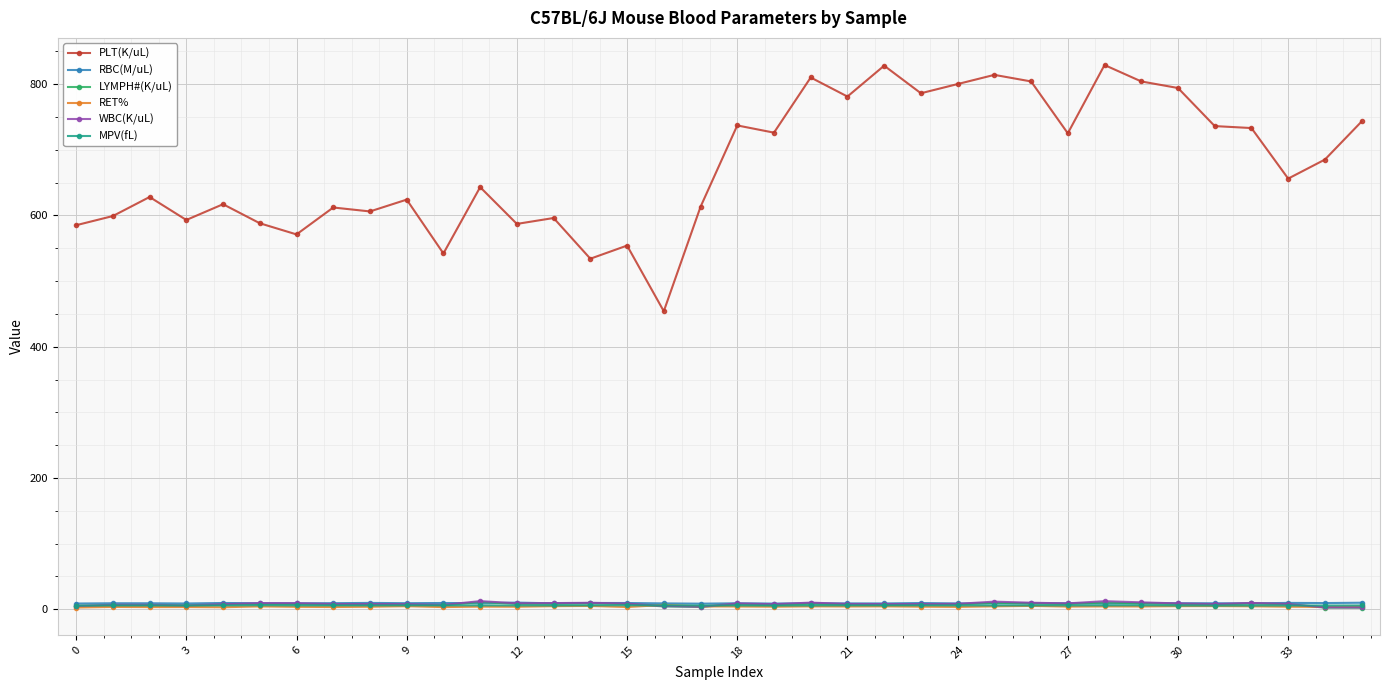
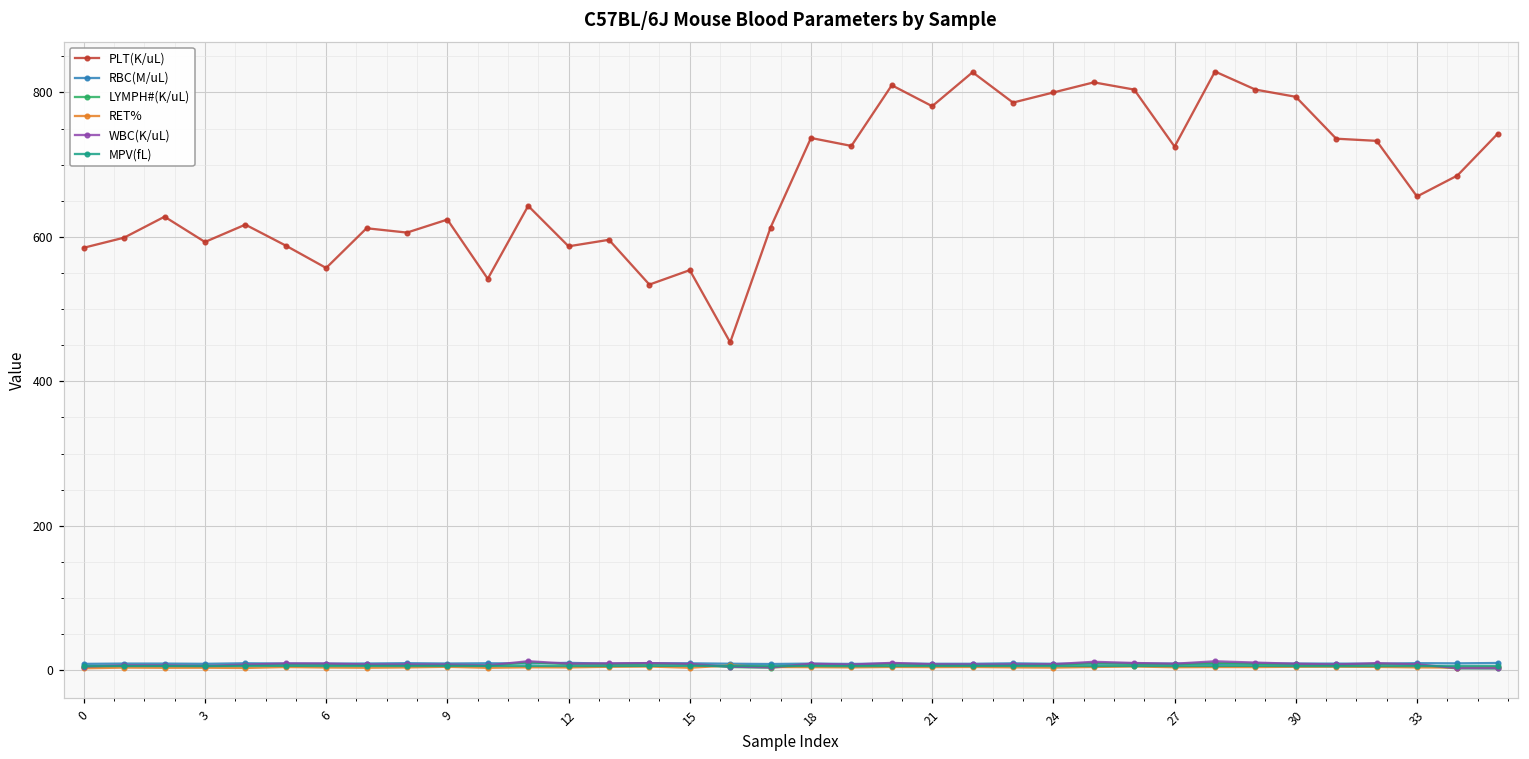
PLT(K/uL), 6: 570 -> 560
